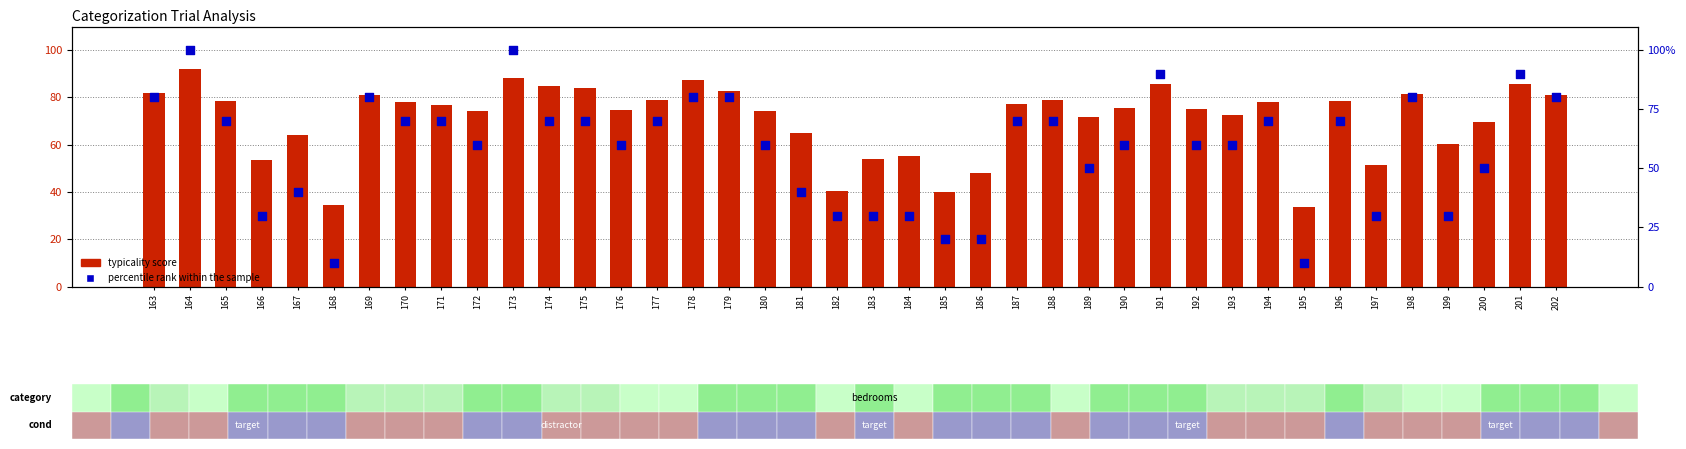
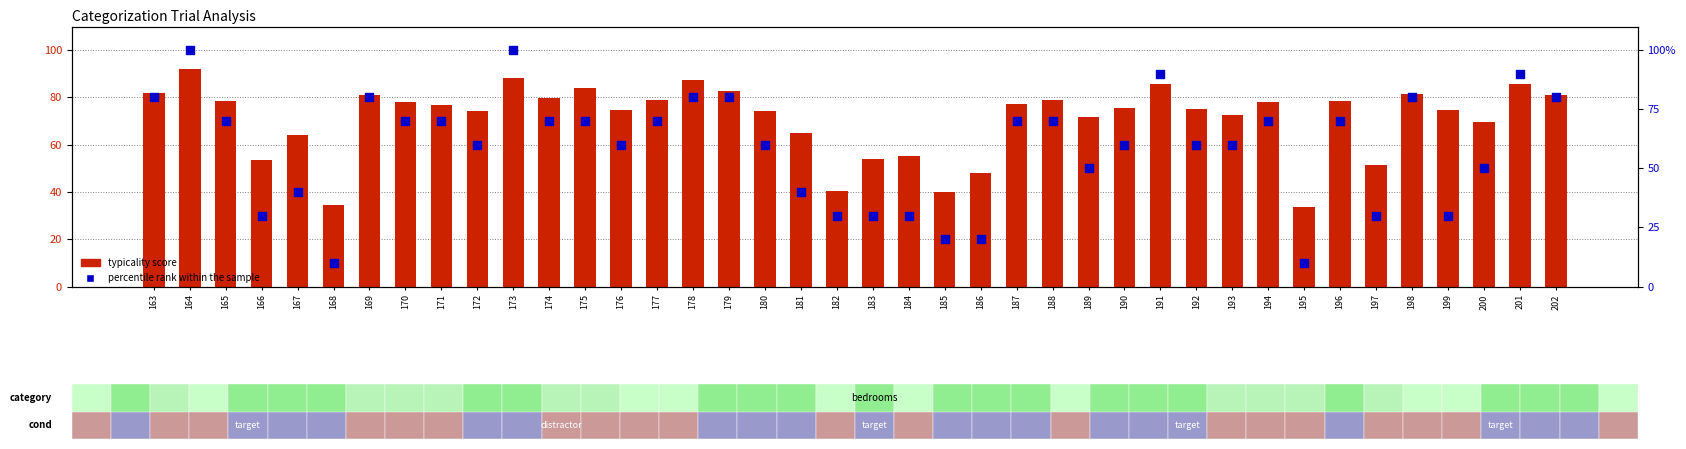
typicality score, 174: 85 -> 80
typicality score, 199: 61 -> 75
